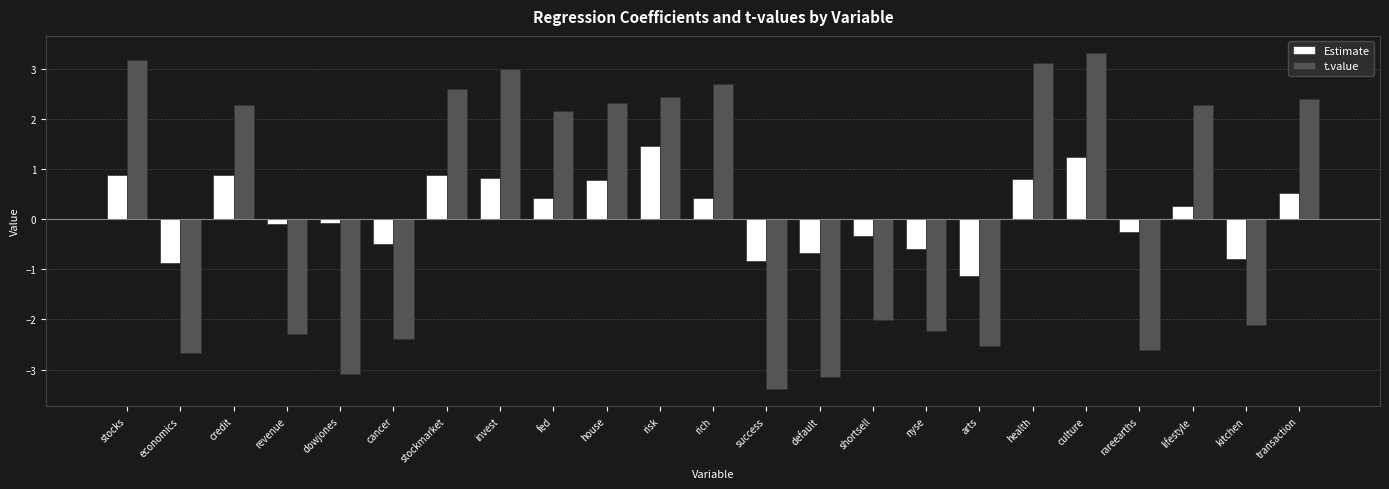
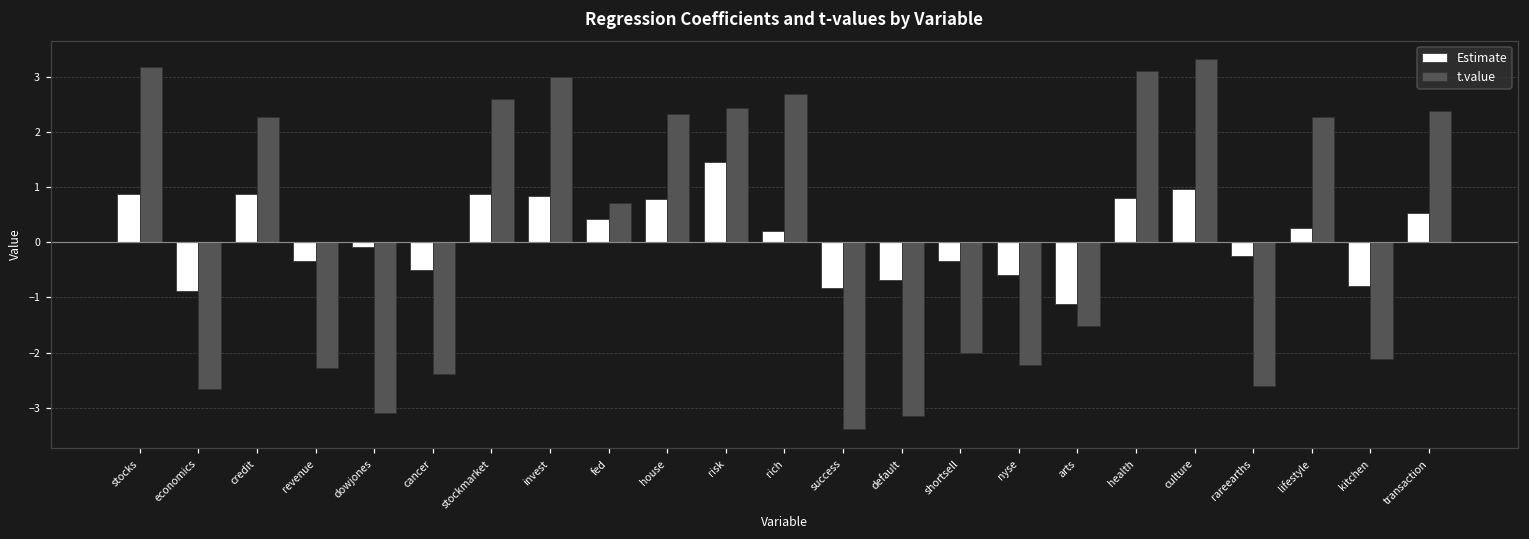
Estimate, revenue: -0.1 -> -0.3
t.value, fed: 2.2 -> 0.7
Estimate, rich: 0.4 -> 0.2
t.value, arts: -2.5 -> -1.5
Estimate, culture: 1.2 -> 1.0
